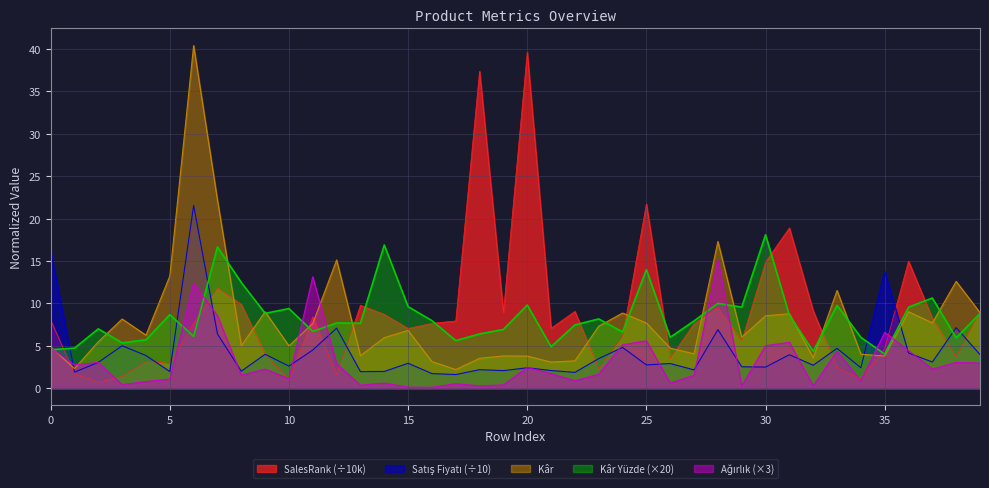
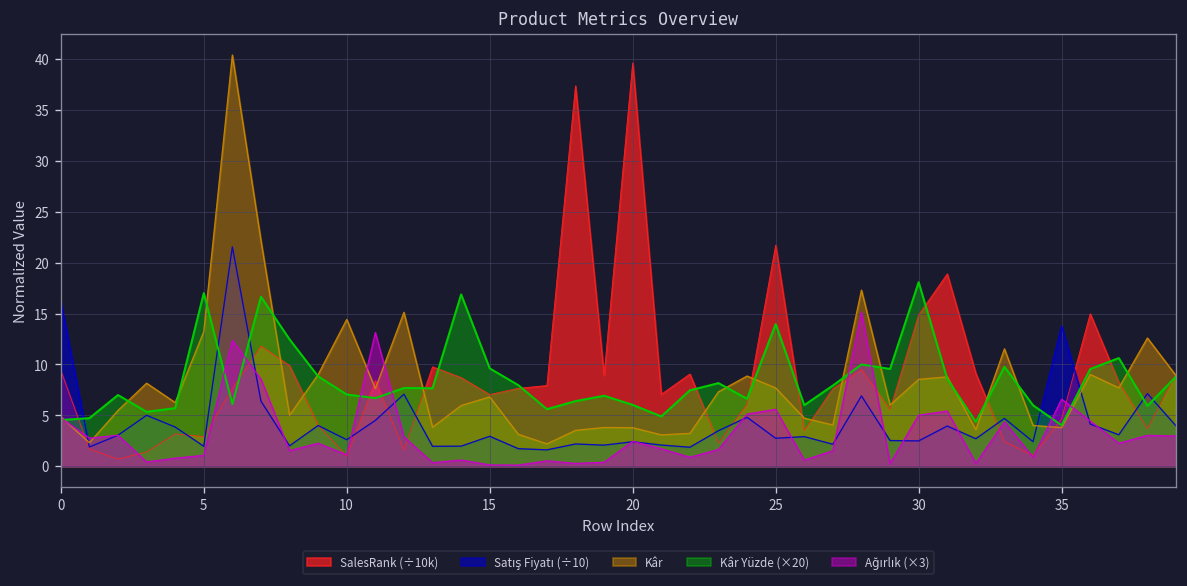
SalesRank (÷10k), 0: 8 -> 9
Kâr Yüzde (×20), 5: 9 -> 17
Kâr, 10: 5 -> 14
Kâr Yüzde (×20), 10: 9 -> 7
Kâr Yüzde (×20), 20: 10 -> 6
